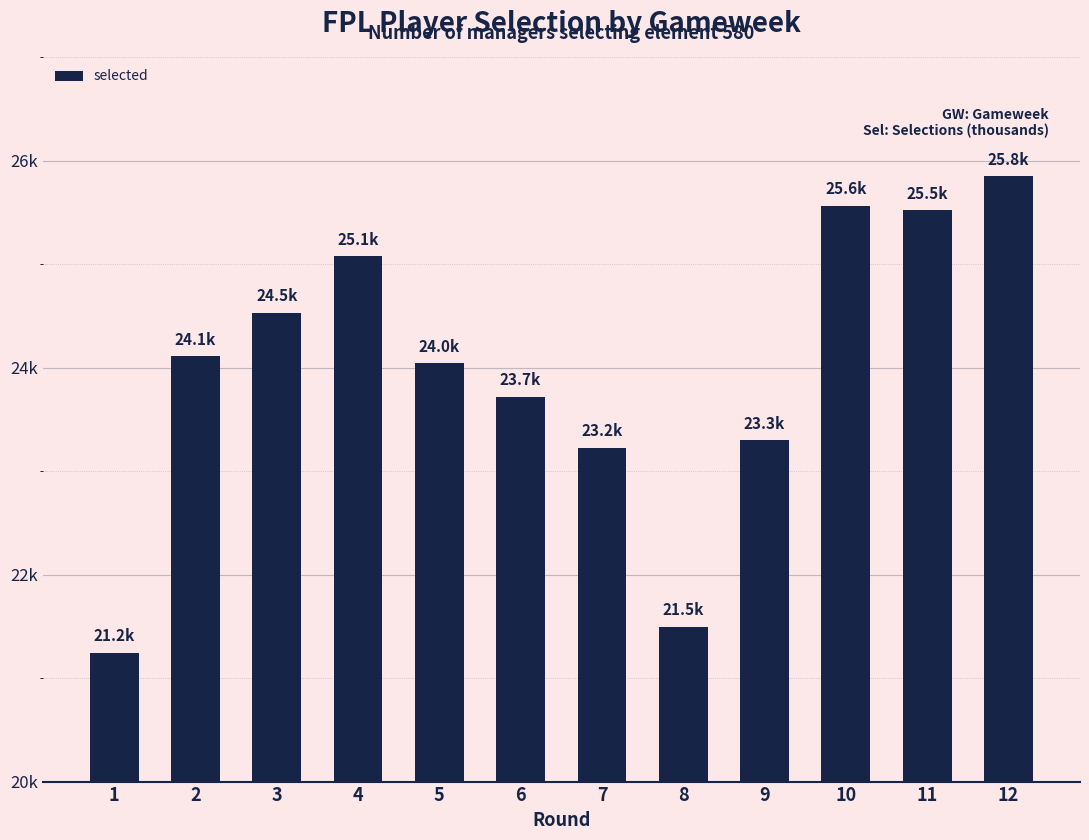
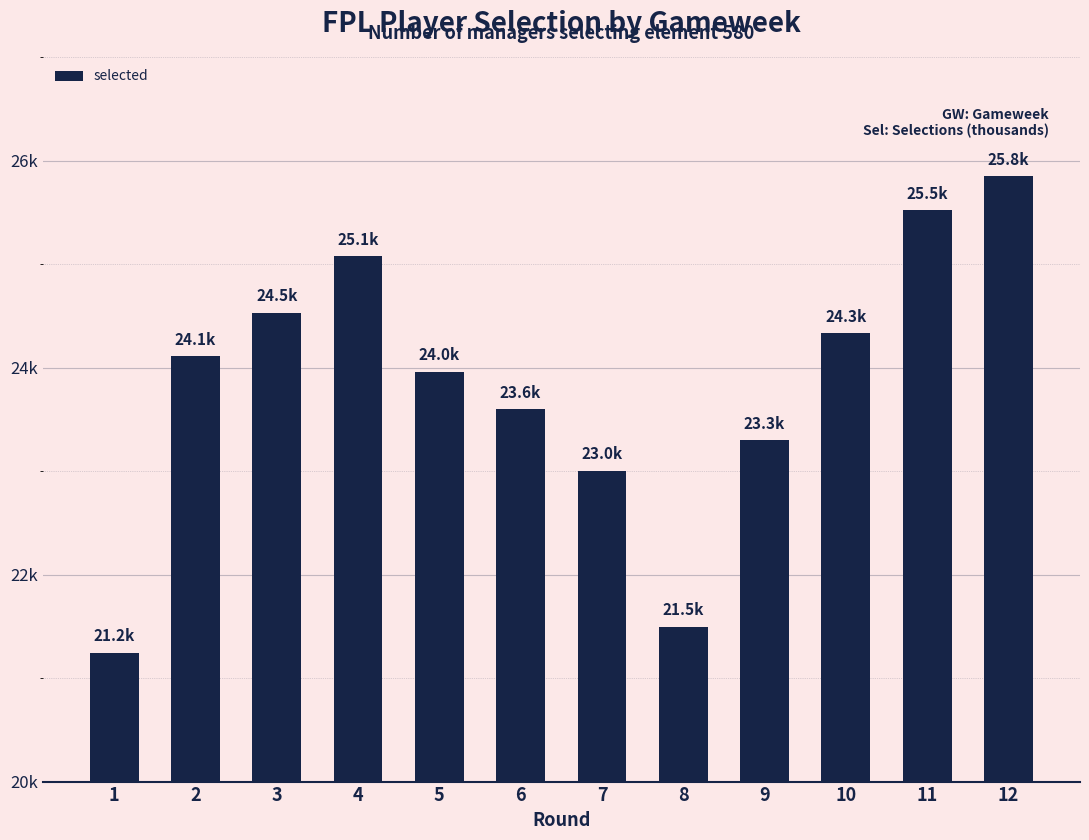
5: 24040 -> 23960
6: 23.7k -> 23.6k
7: 23.2k -> 23.0k
10: 25.6k -> 24.3k
